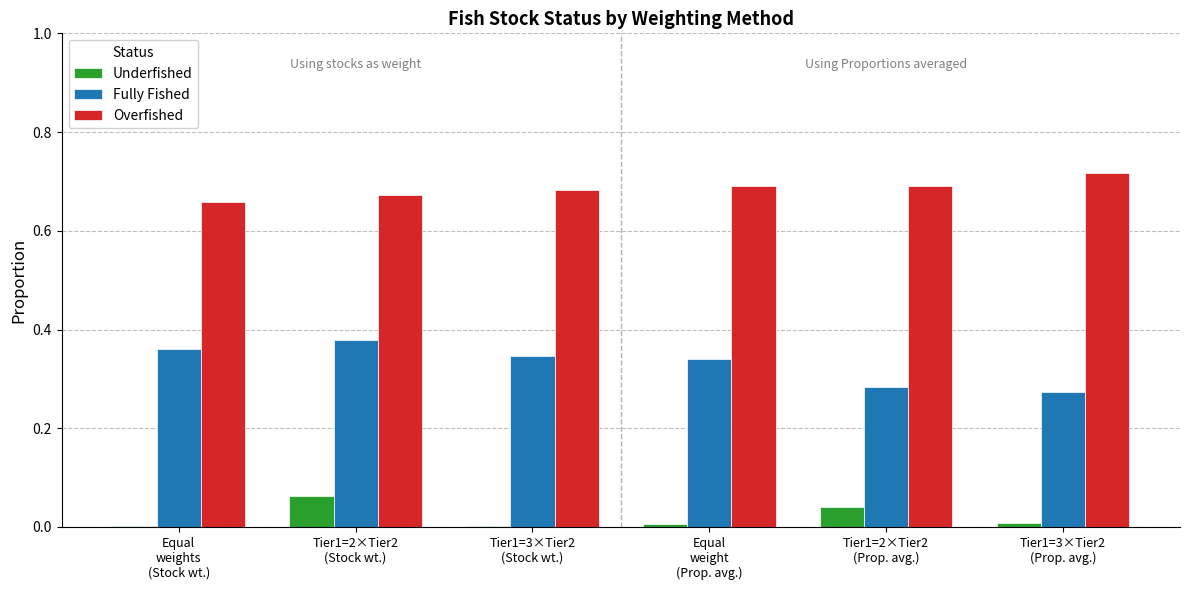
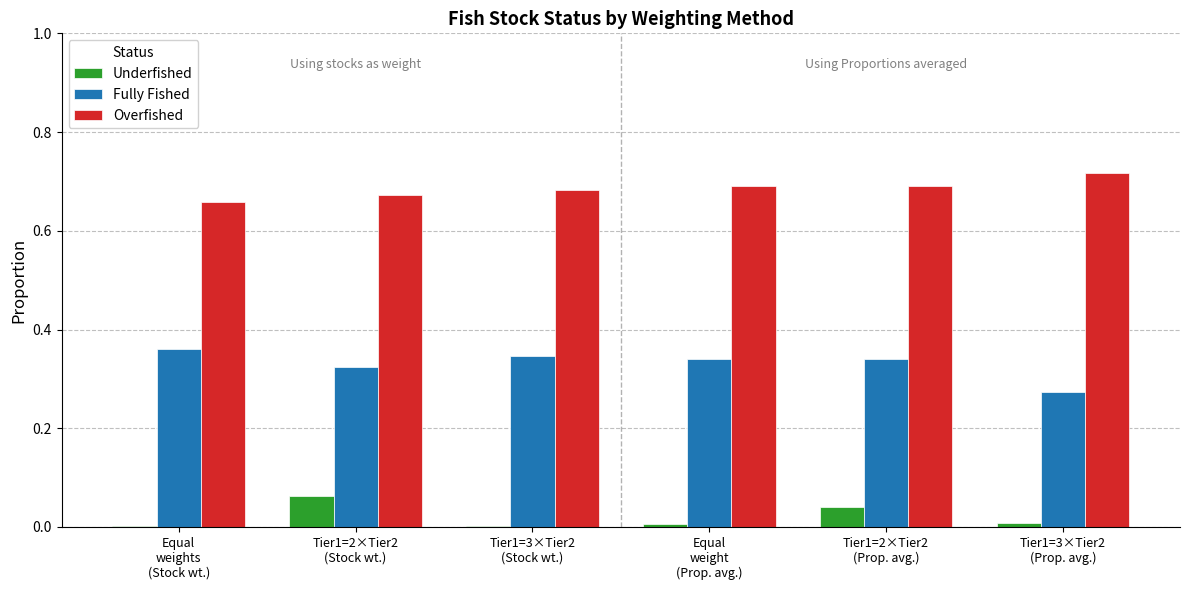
Fully Fished, Tier1=2×Tier2 (Stock wt.): 0.38 -> 0.32
Fully Fished, Tier1=2×Tier2 (Prop. avg.): 0.28 -> 0.34
